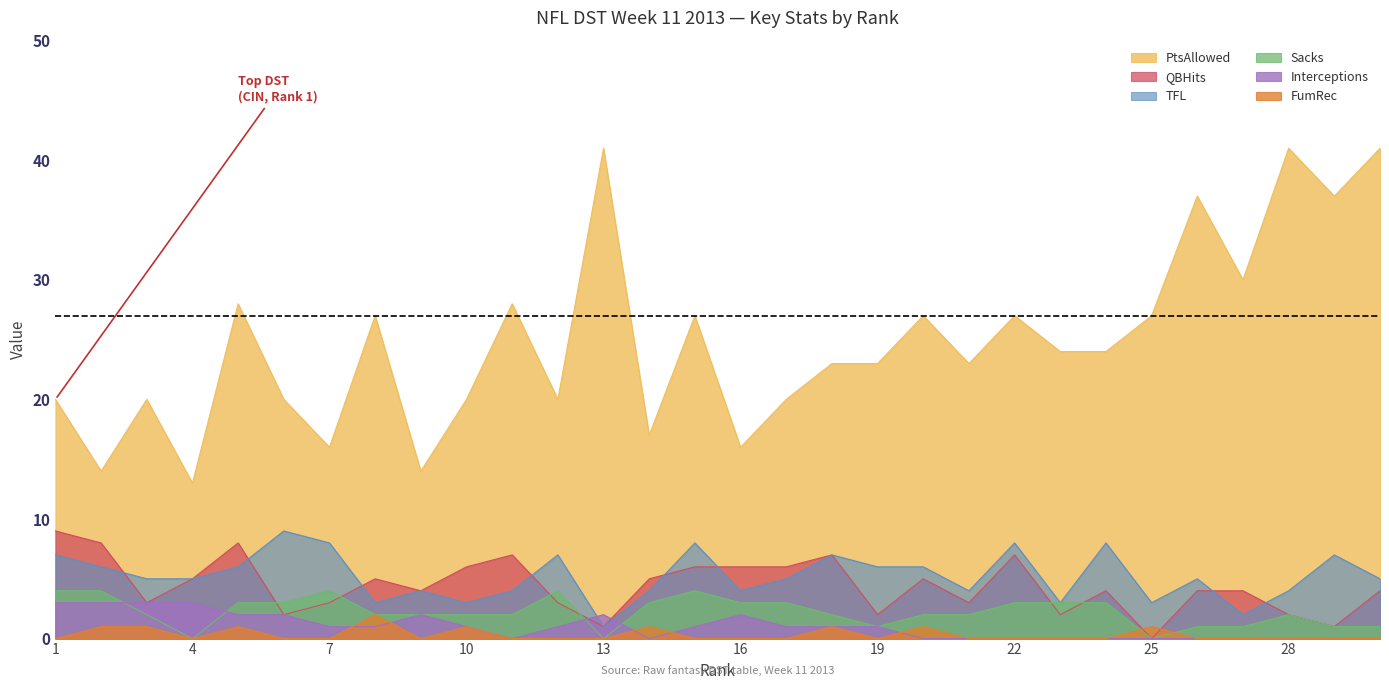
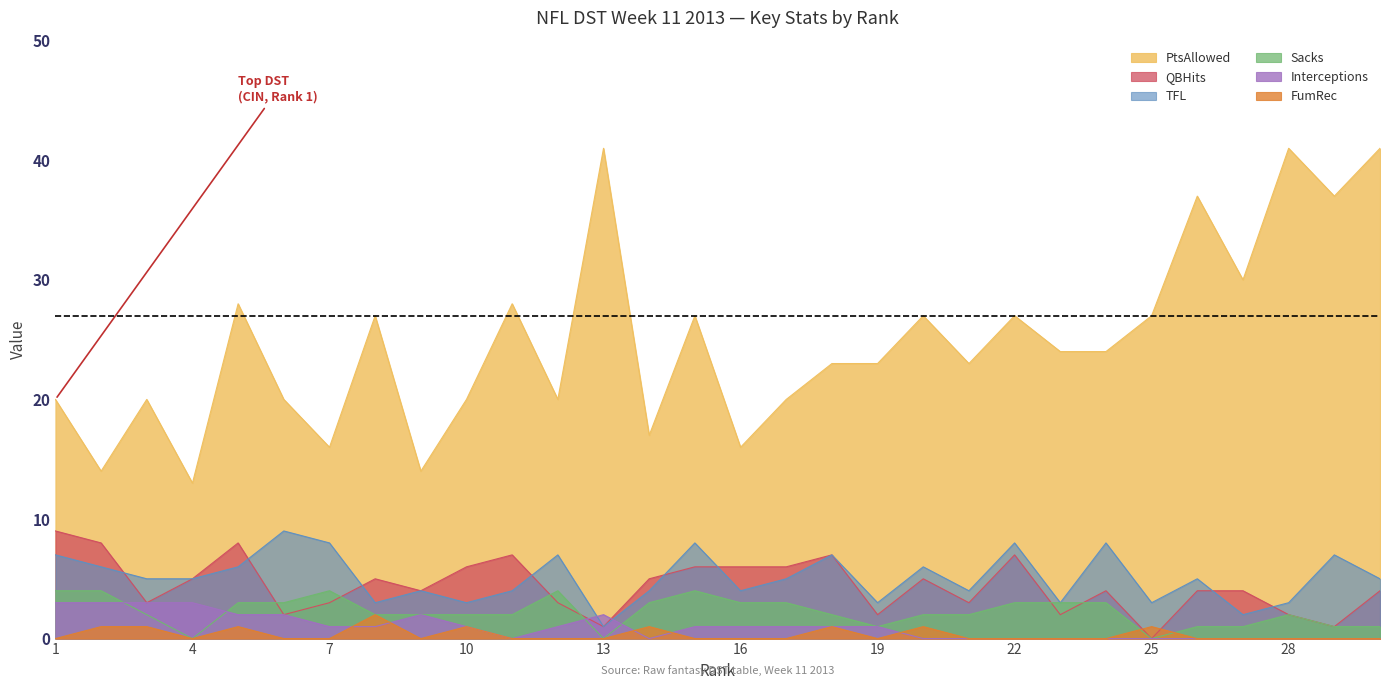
Interceptions, 16: 2 -> 1
TFL, 19: 6 -> 3
TFL, 28: 4 -> 3
